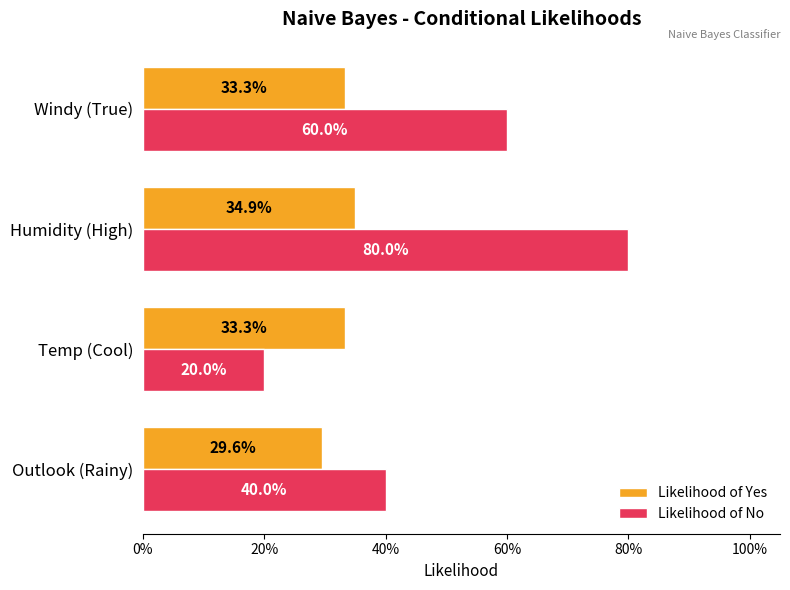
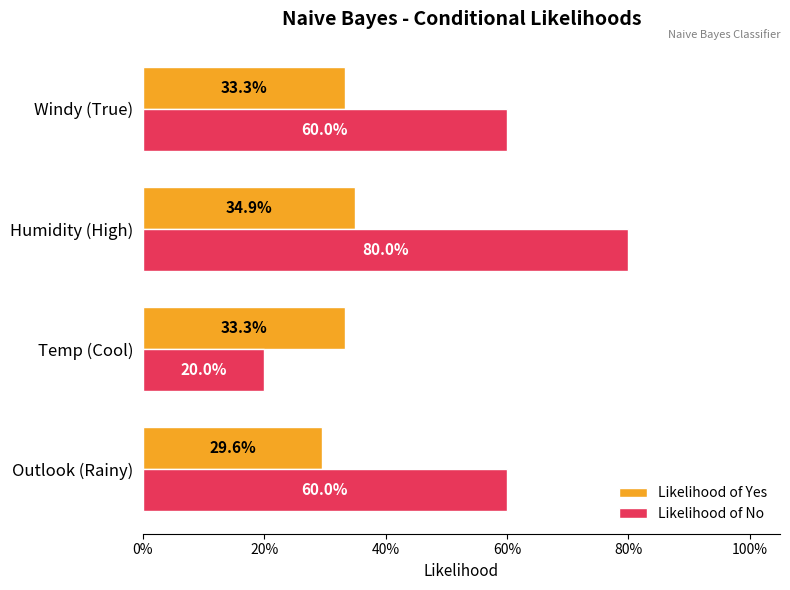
Likelihood of No, Outlook (Rainy): 40.0% -> 60.0%
